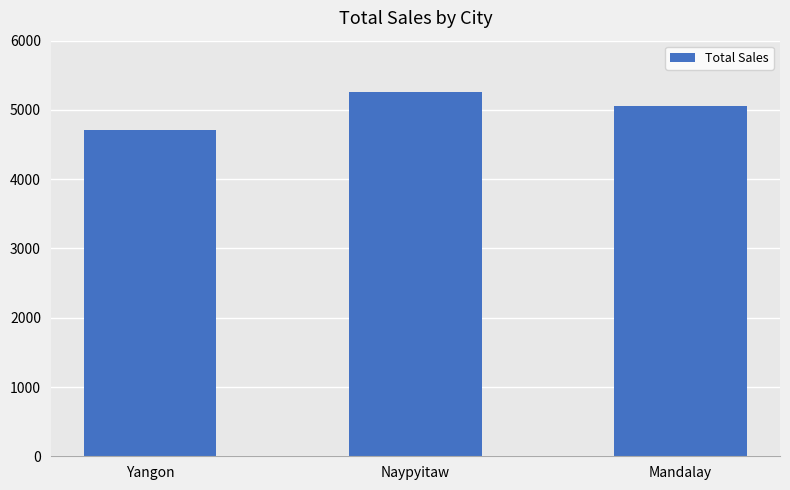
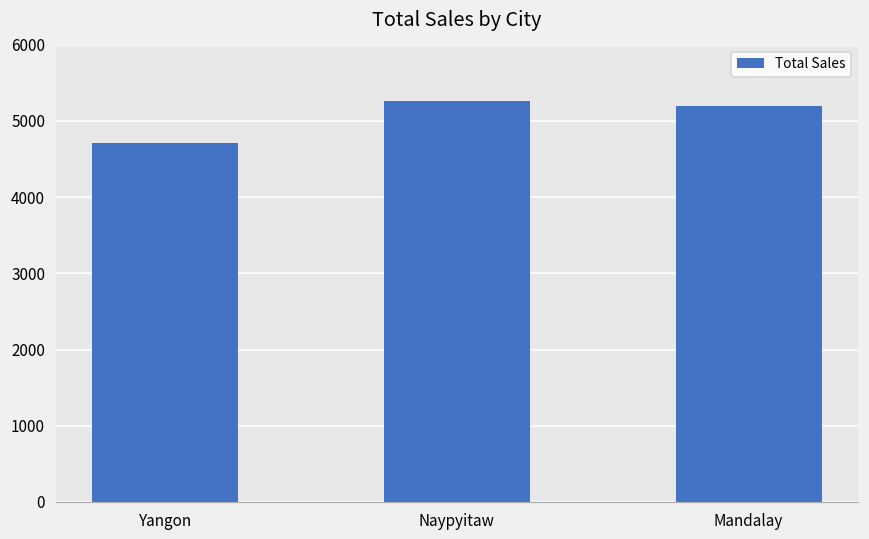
Mandalay: 5100 -> 5200
